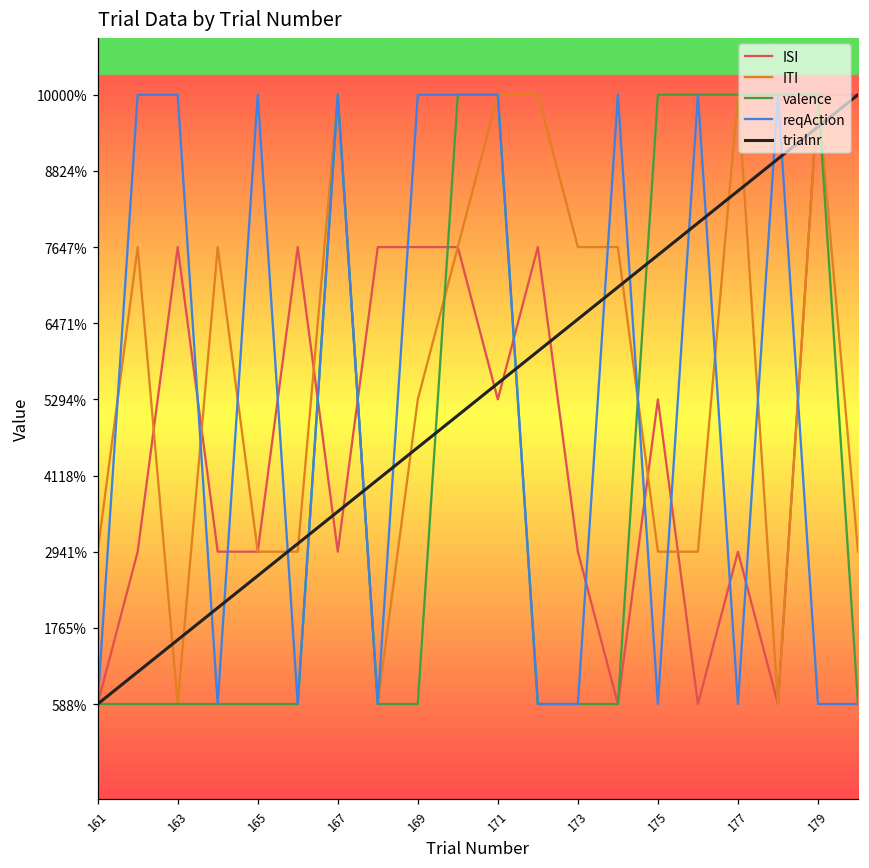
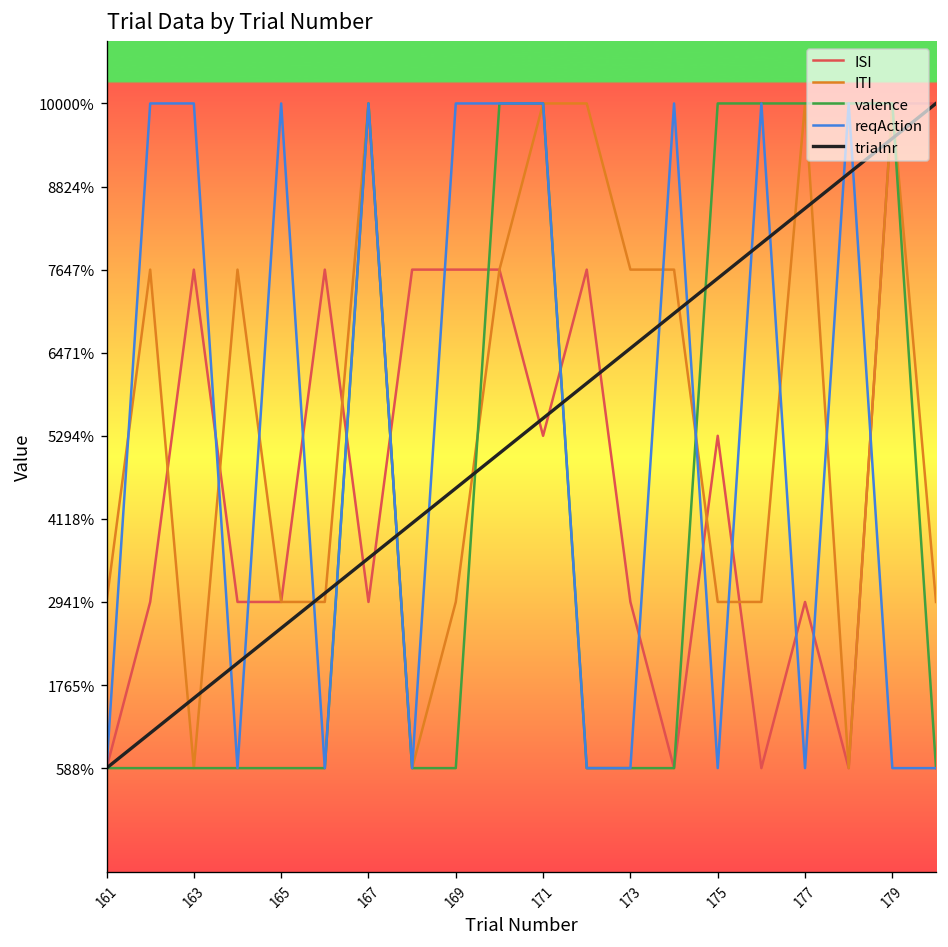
ITI, 169: 5300% -> 2900%
